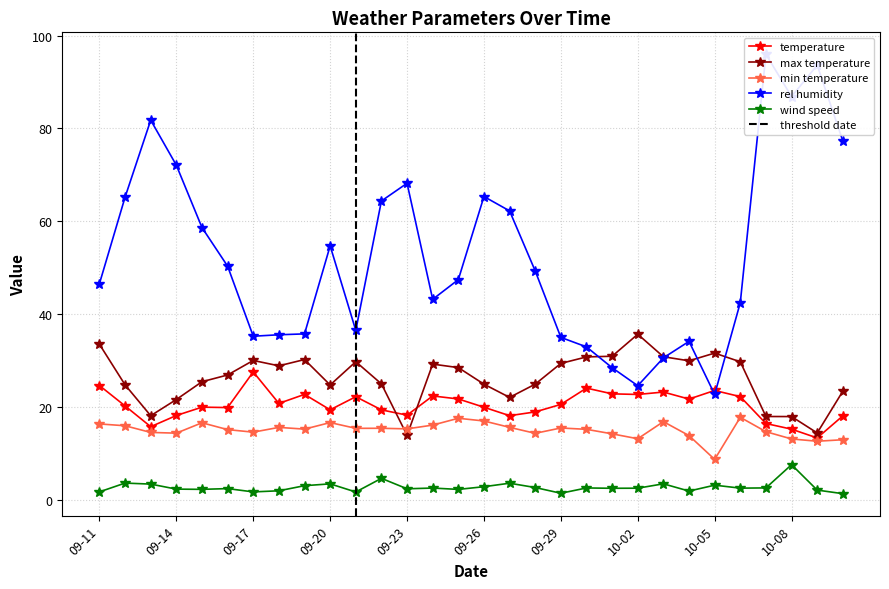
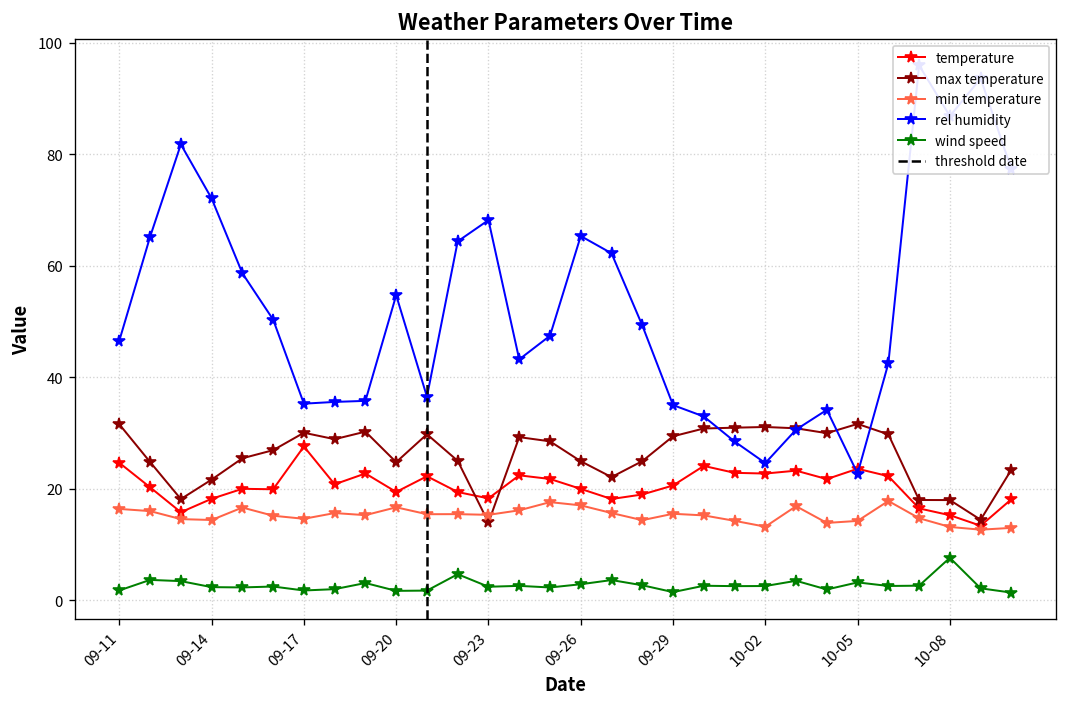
max temperature, 09-11: 34 -> 32
wind speed, 09-20: 3 -> 2
max temperature, 10-02: 36 -> 31
min temperature, 10-05: 9 -> 14
